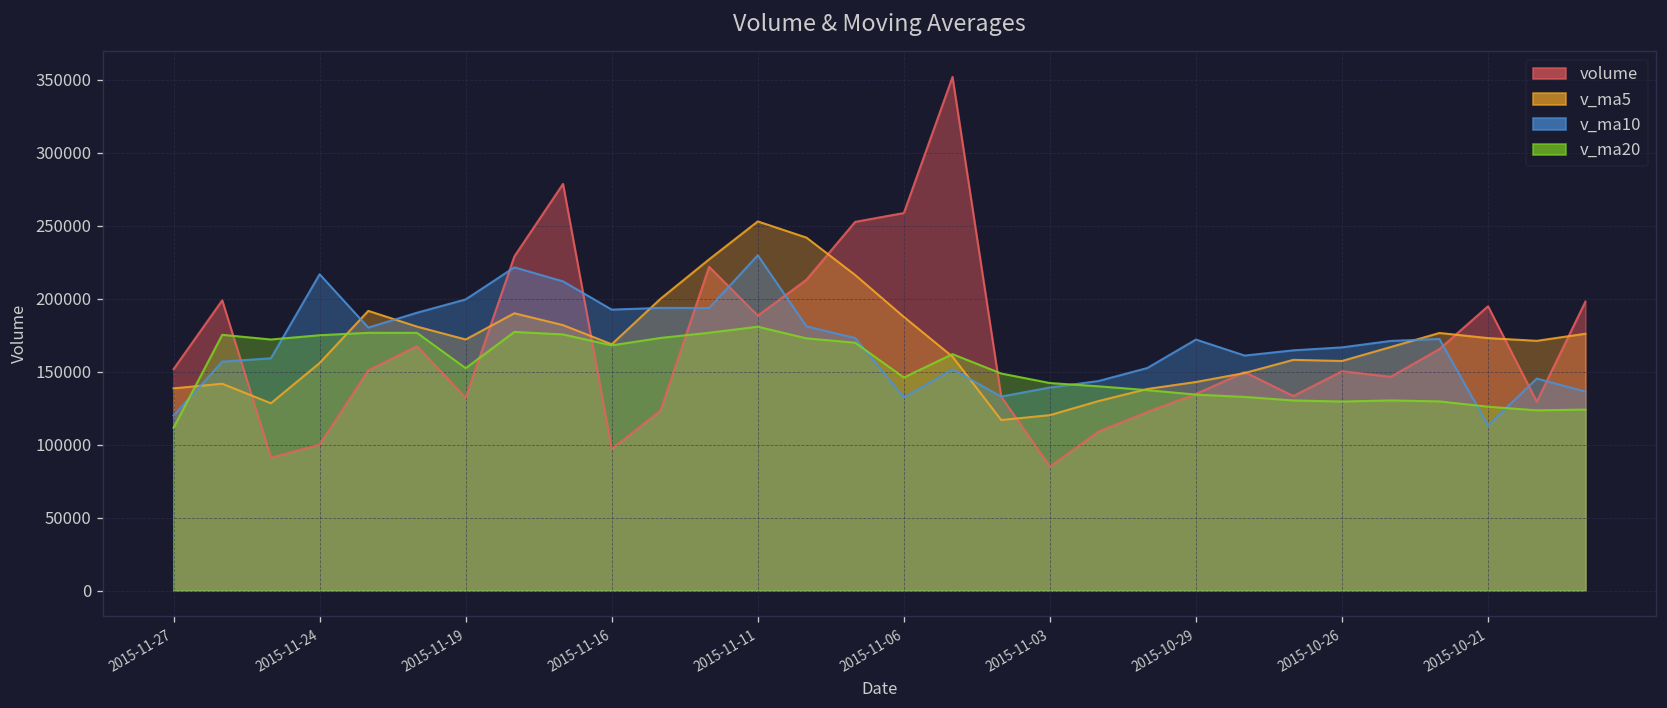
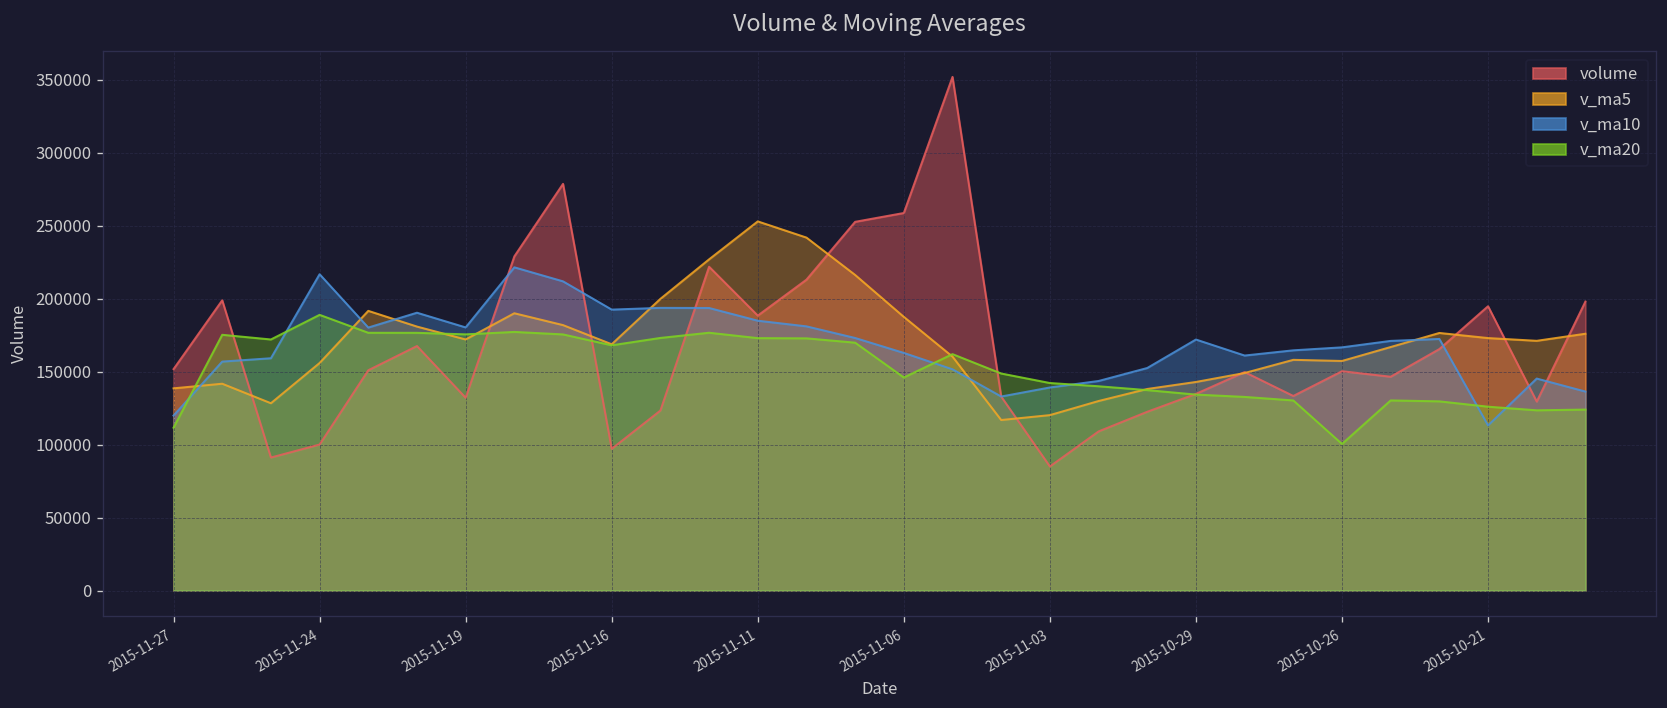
v_ma20, 2015-11-24: 175000 -> 189000
v_ma10, 2015-11-19: 199000 -> 180000
v_ma20, 2015-11-19: 152000 -> 176000
v_ma10, 2015-11-11: 230000 -> 185000
v_ma20, 2015-11-11: 181000 -> 173000
v_ma10, 2015-11-06: 132000 -> 163000
v_ma20, 2015-10-26: 130000 -> 100000
